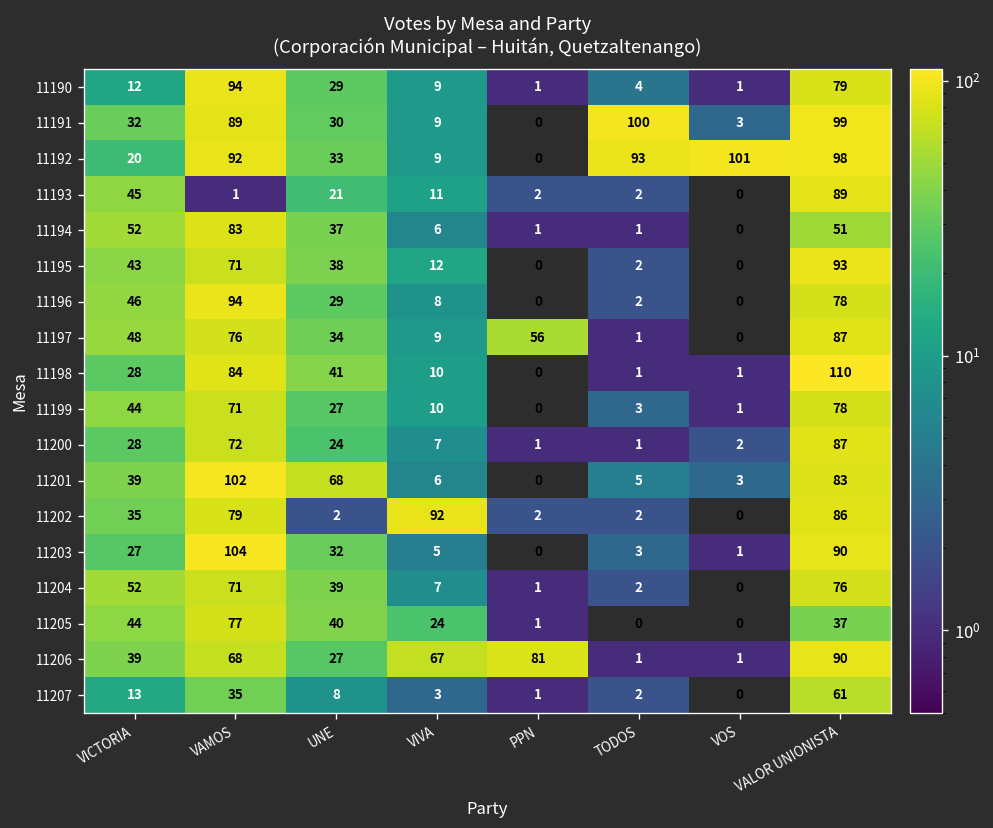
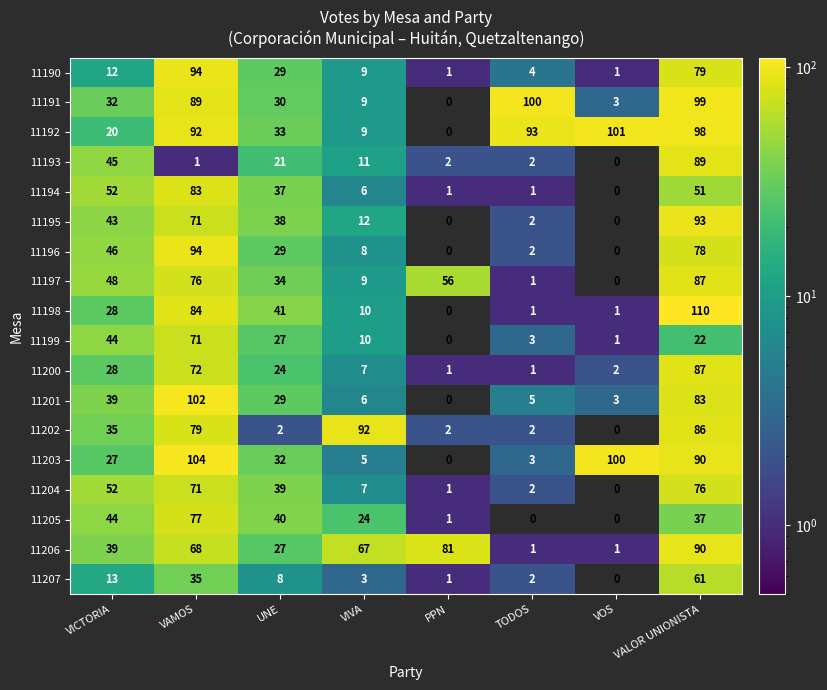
11199, VALOR UNIONISTA: 78 -> 22
11201, UNE: 68 -> 29
11203, VOS: 1 -> 100
